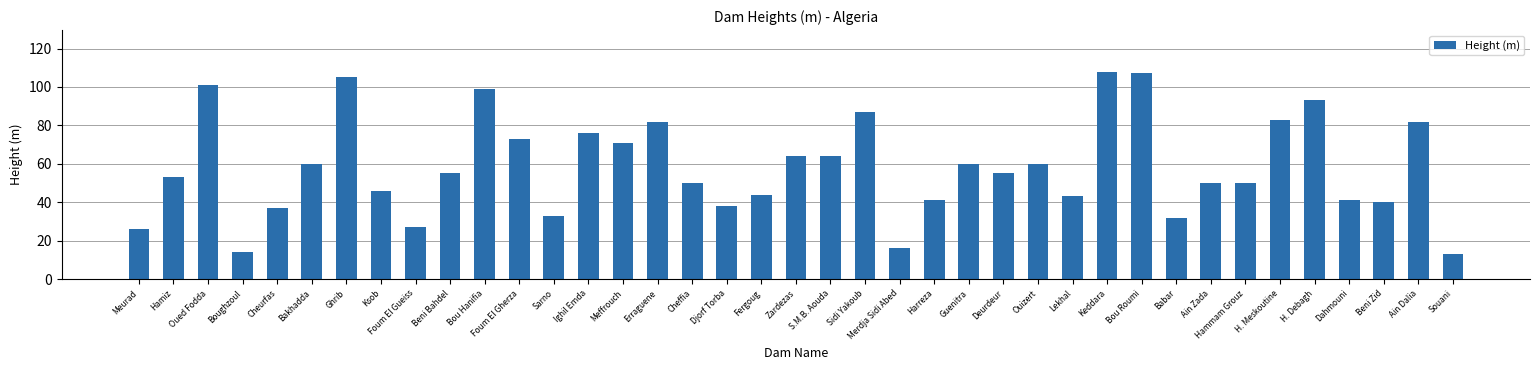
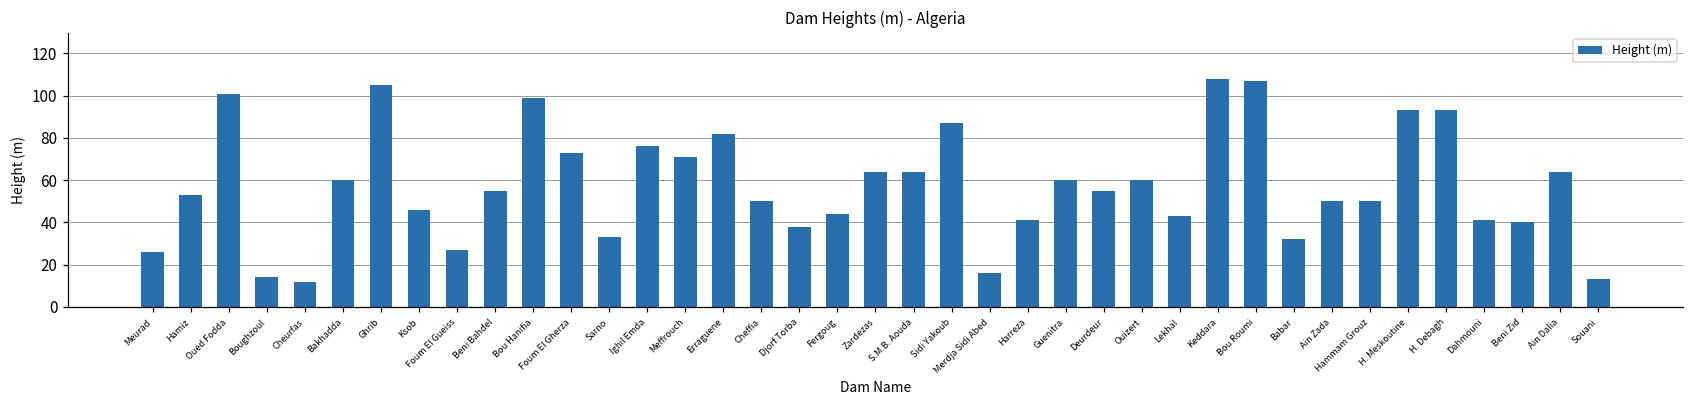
Cheurfas: 37 -> 12
H. Meskoutine: 83 -> 93
Ain Dalia: 82 -> 64
